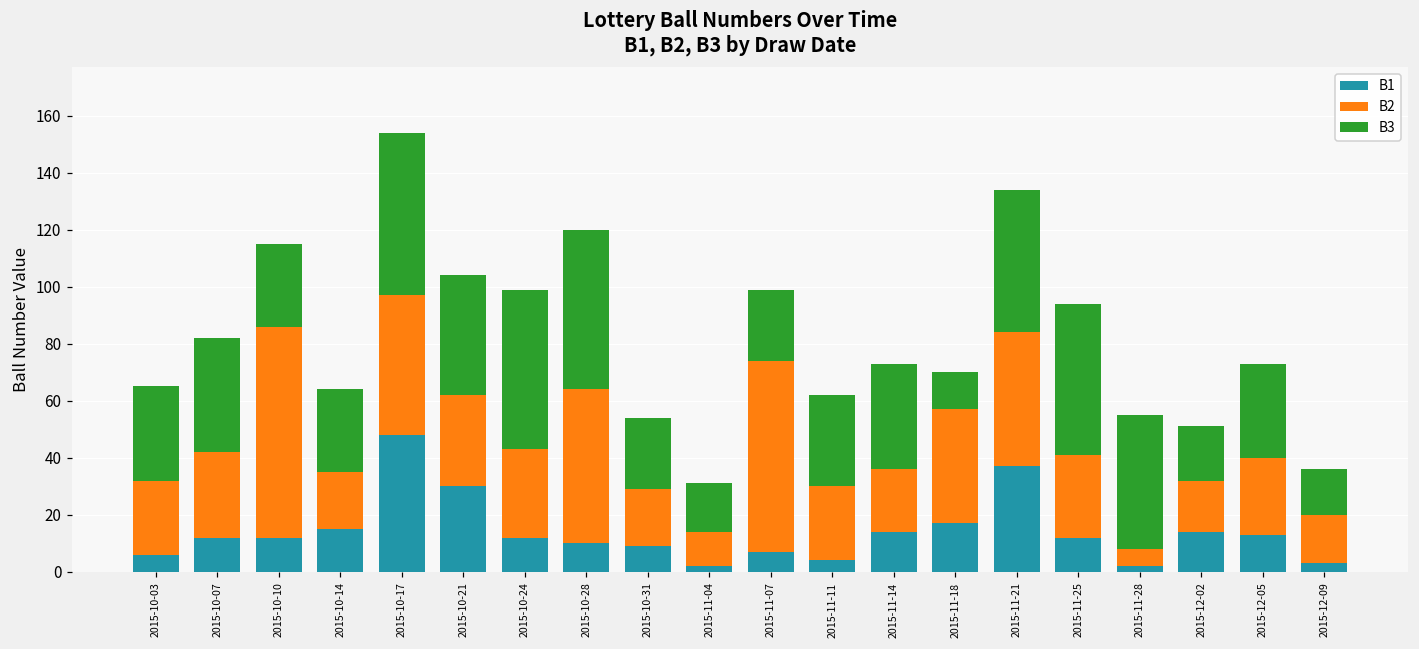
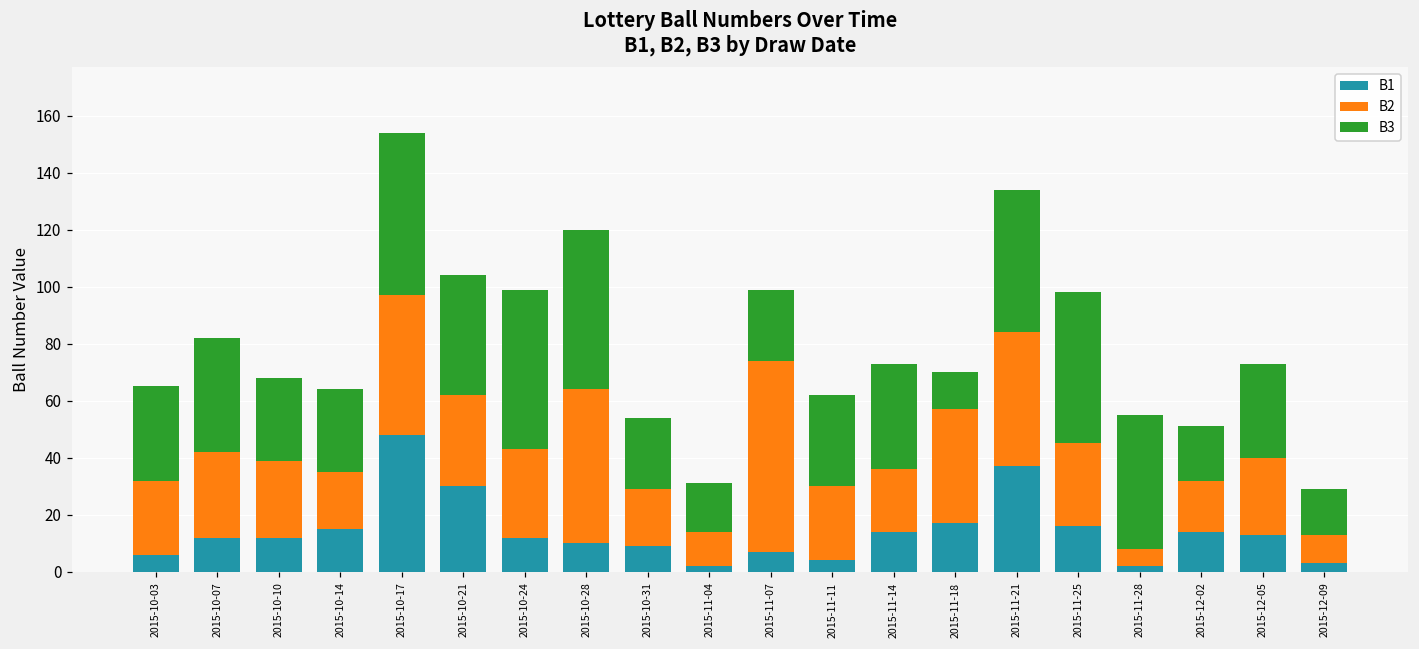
B2, 2015-10-10: 74 -> 27
B1, 2015-11-25: 12 -> 16
B2, 2015-12-09: 17 -> 10
